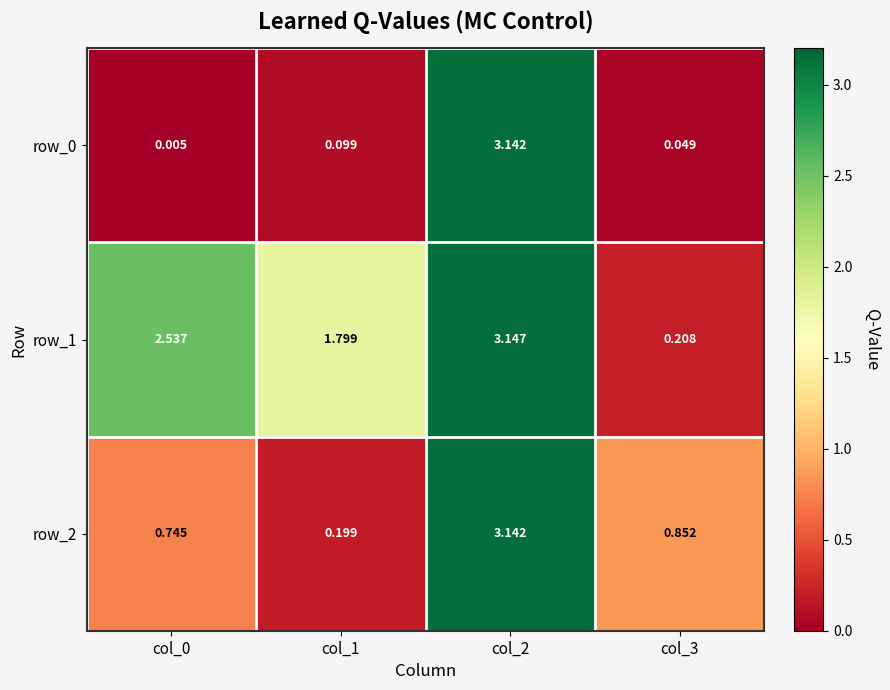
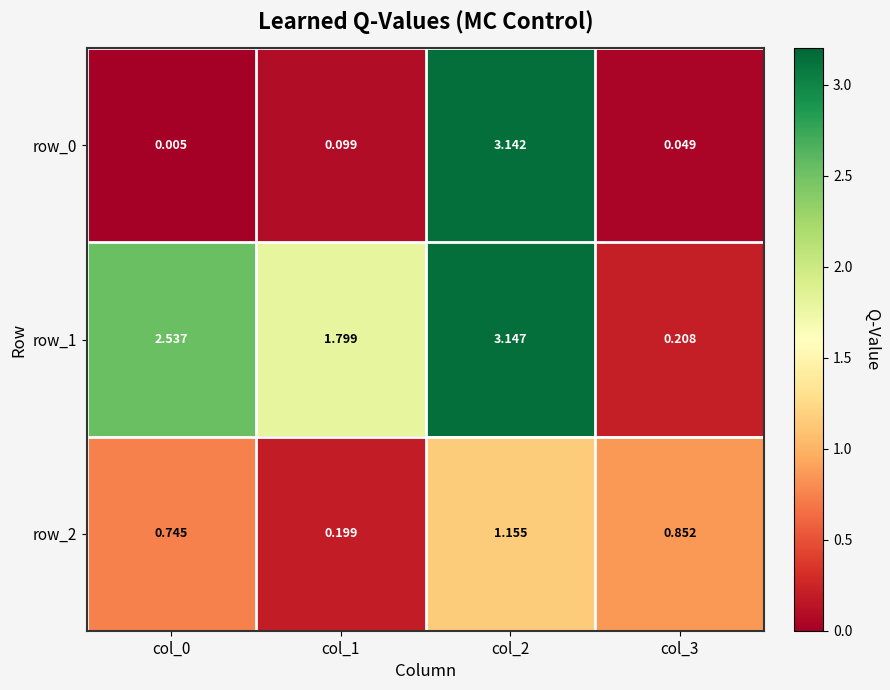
row_2, col_2: 3.142 -> 1.155
